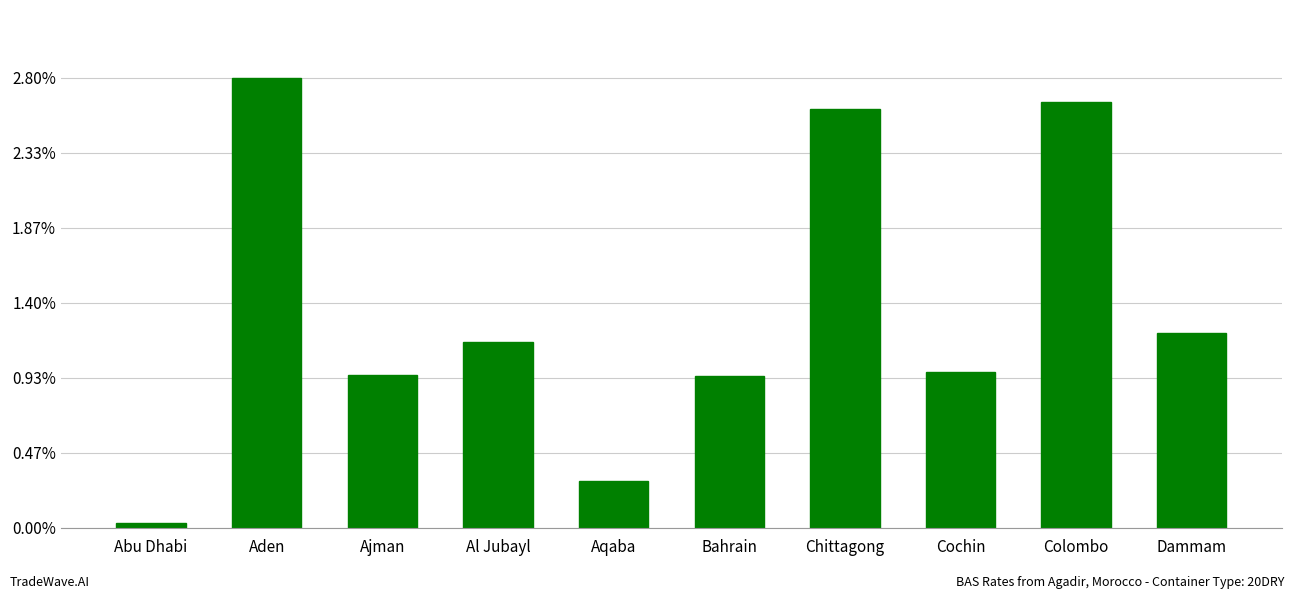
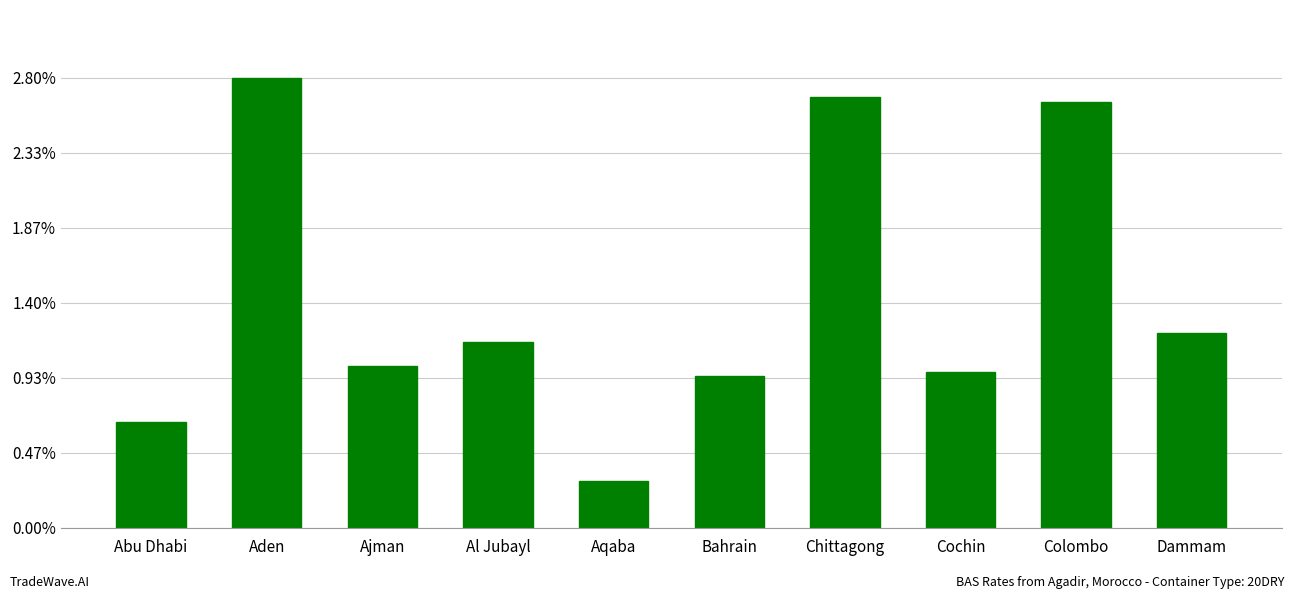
Abu Dhabi: 0.03% -> 0.66%
Ajman: 0.95% -> 1.01%
Chittagong: 2.60% -> 2.68%
